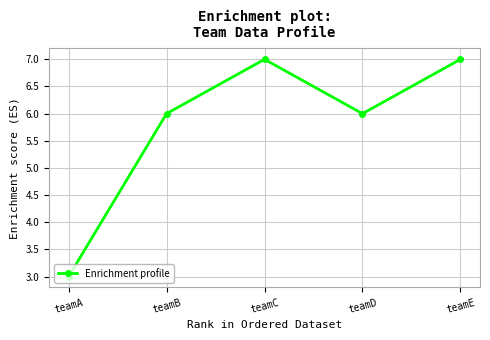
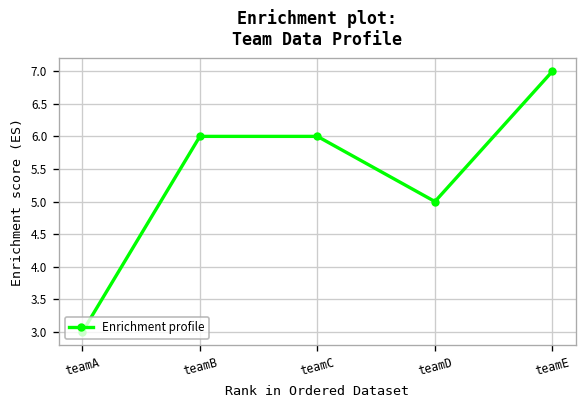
teamC: 7 -> 6
teamD: 6 -> 5
